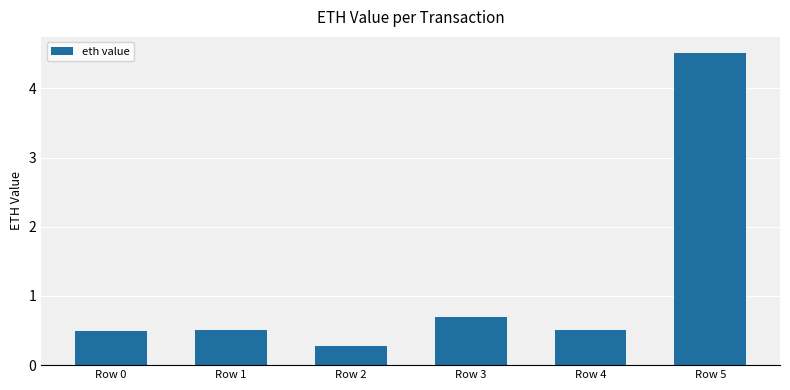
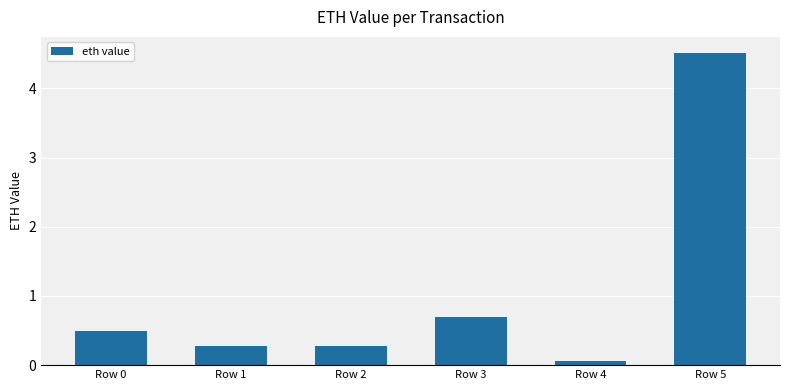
Row 1: 0.5 -> 0.3
Row 4: 0.5 -> 0.1
